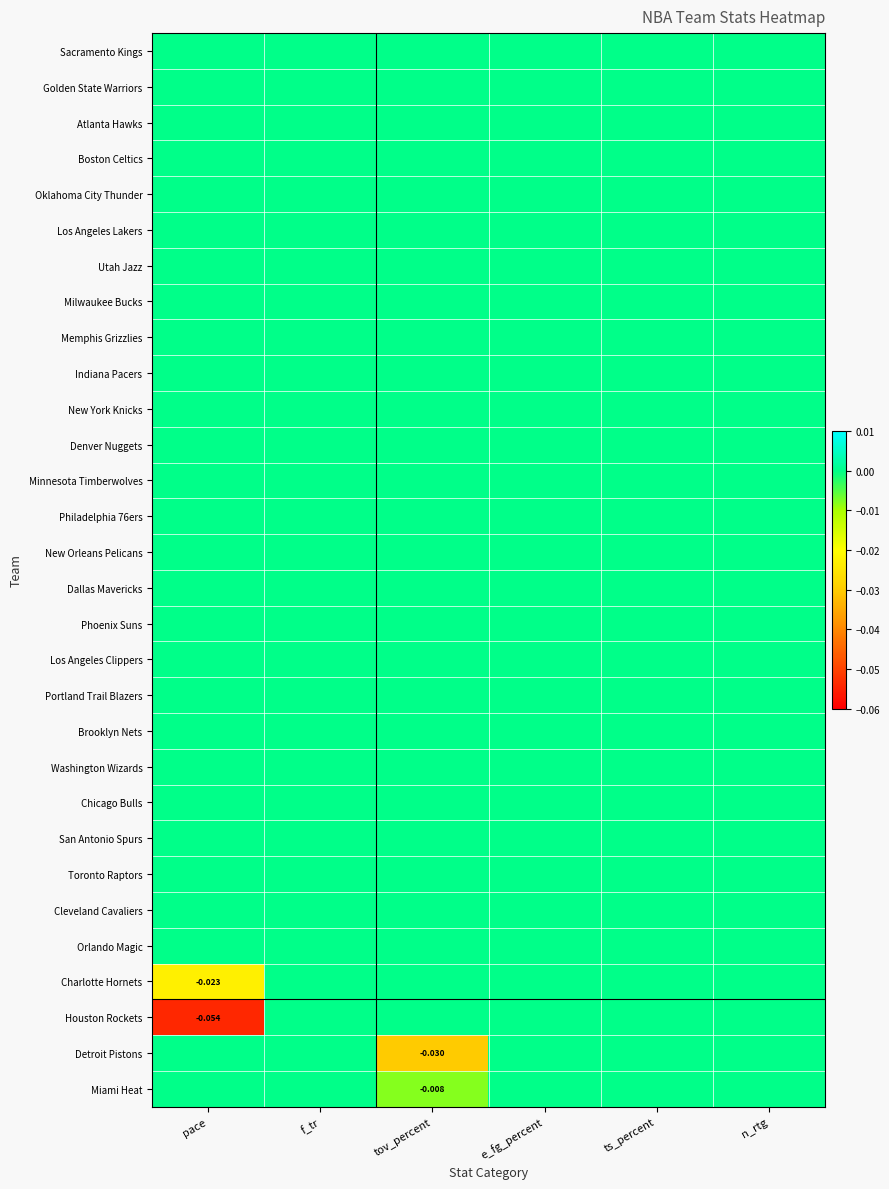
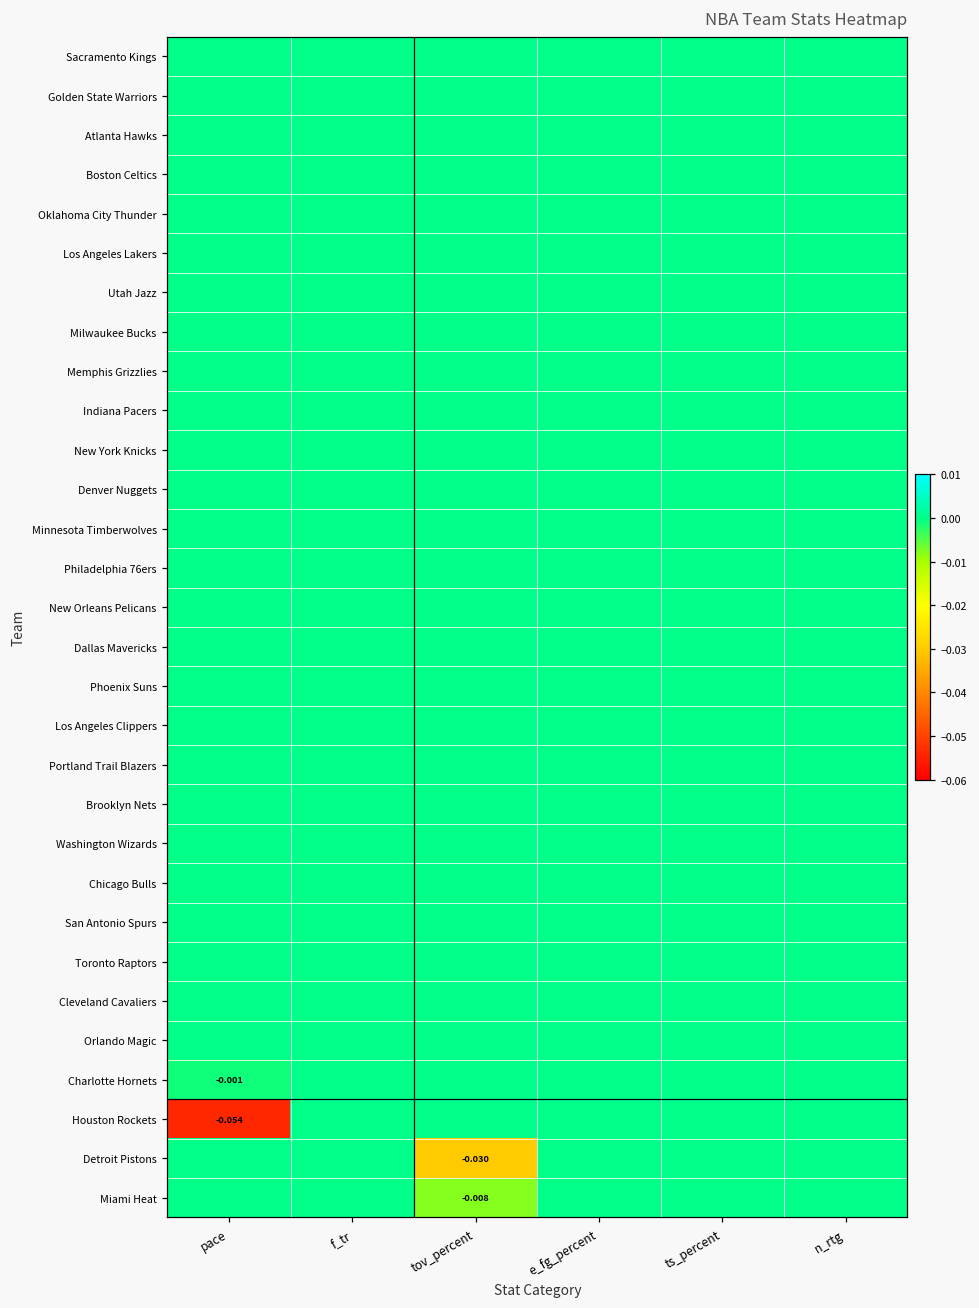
Charlotte Hornets, pace: -0.023 -> -0.001
